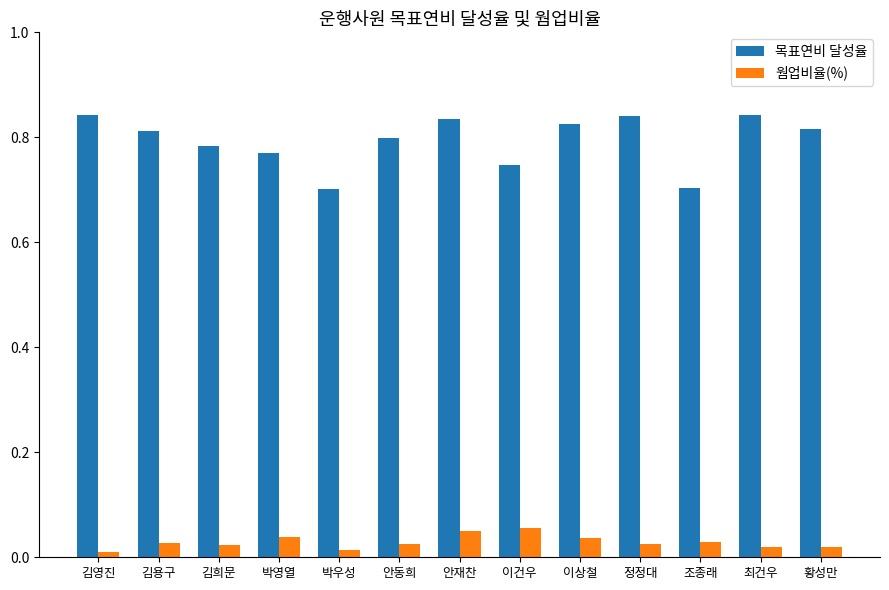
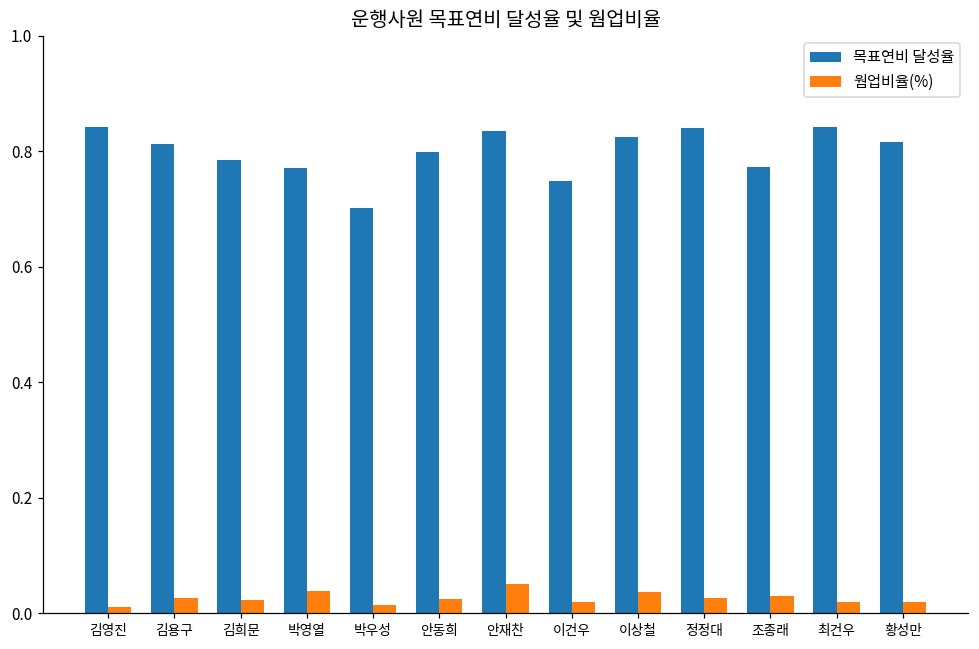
웜업비율(%), 이건우: 0.06 -> 0.02
목표연비 달성율, 조종래: 0.70 -> 0.77
